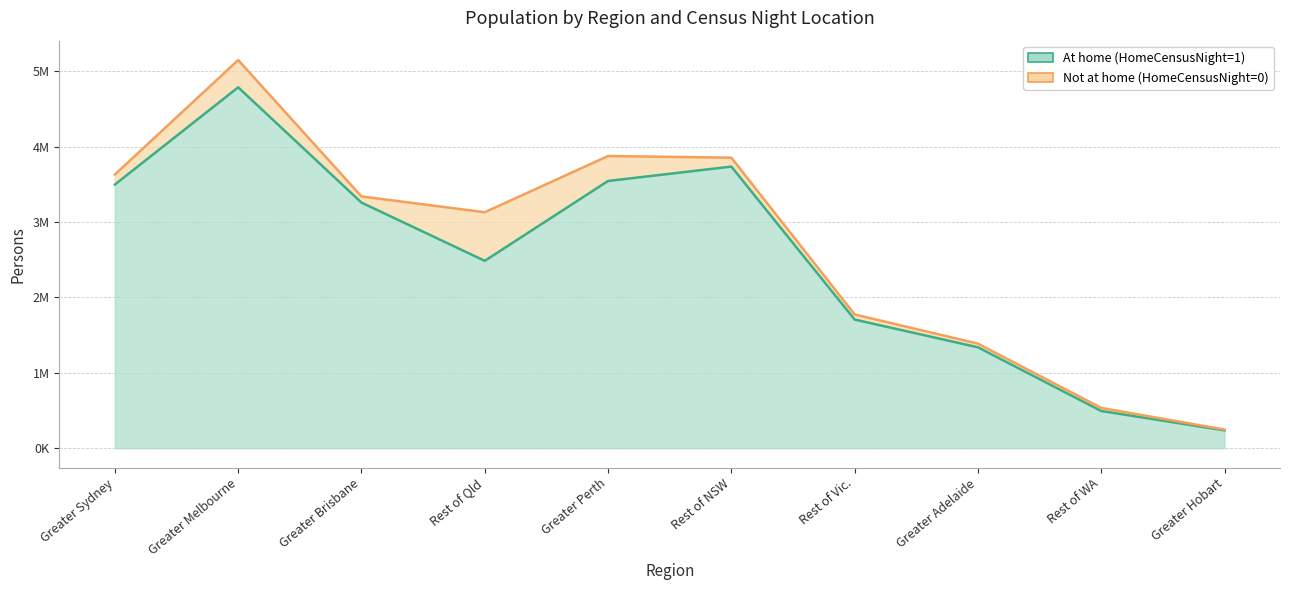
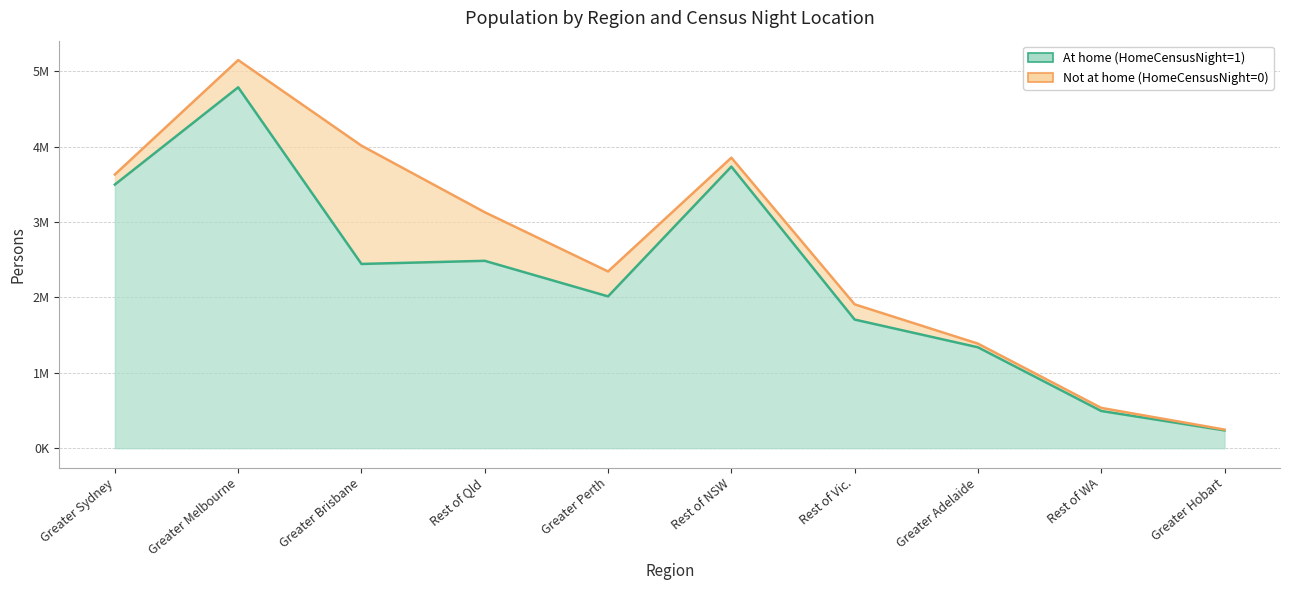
At home (HomeCensusNight=1), Greater Brisbane: 3300000 -> 2400000
Not at home (HomeCensusNight=0), Greater Brisbane: 100000 -> 1600000
At home (HomeCensusNight=1), Greater Perth: 3500000 -> 2000000
Not at home (HomeCensusNight=0), Rest of Vic.: 100000 -> 200000
